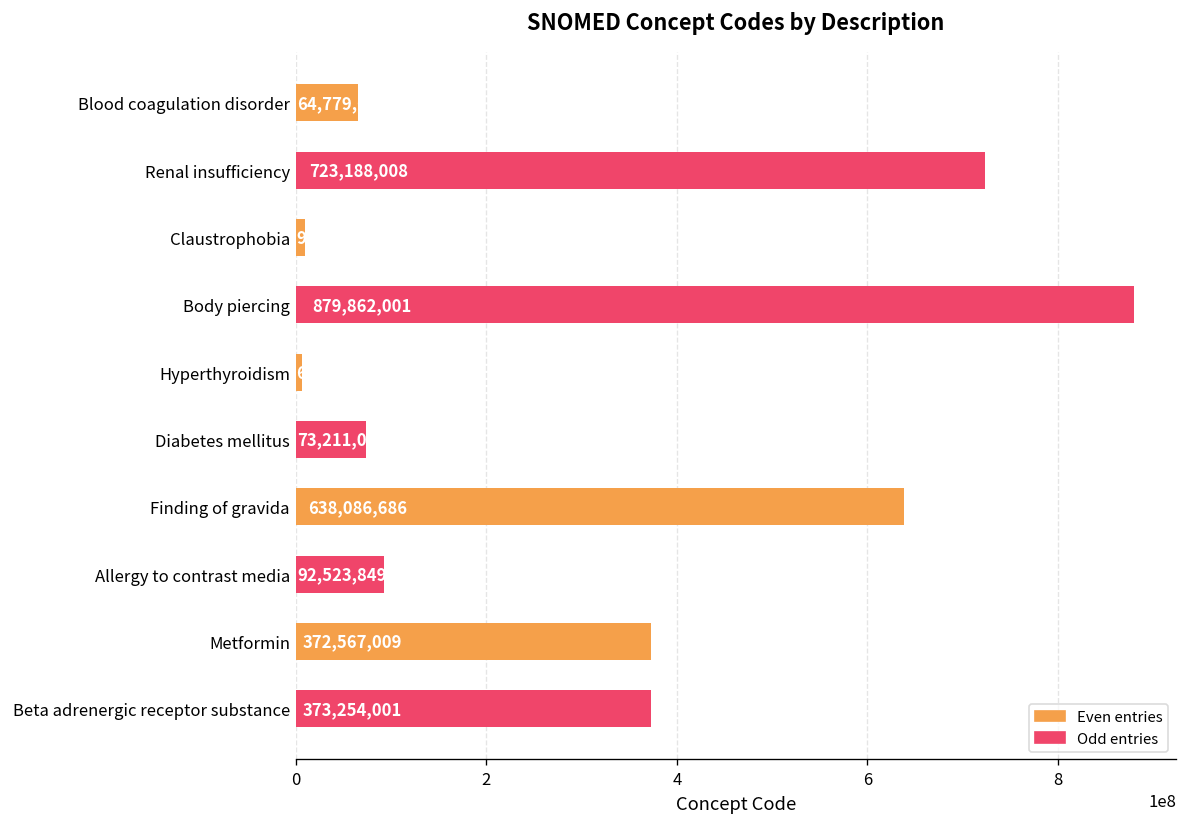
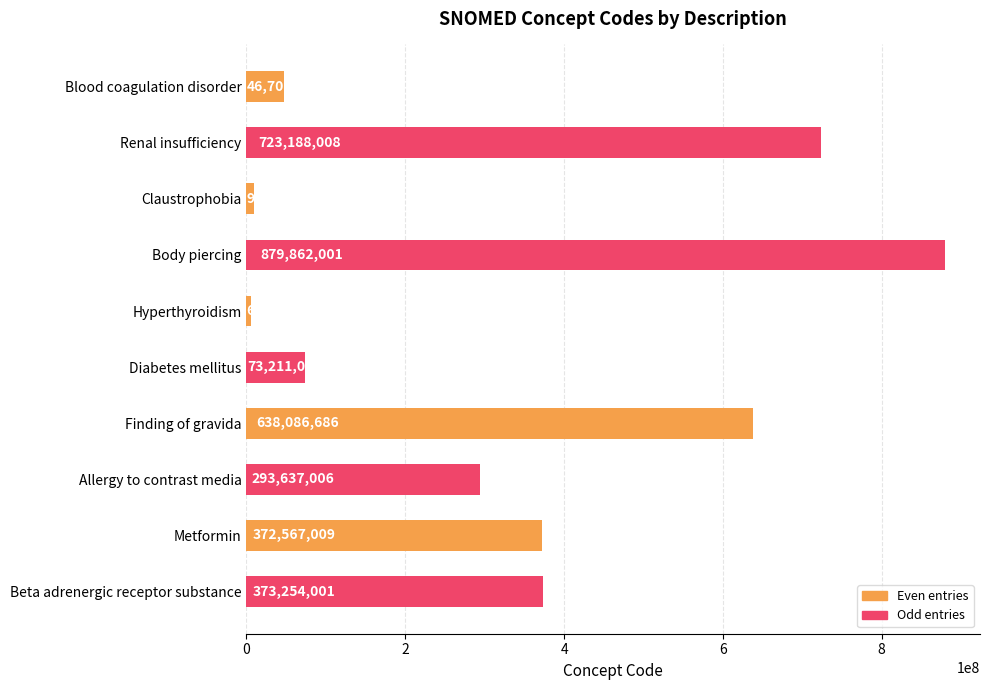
Blood coagulation disorder: 60000000 -> 50000000
Allergy to contrast media: 92,523,849 -> 293,637,006
